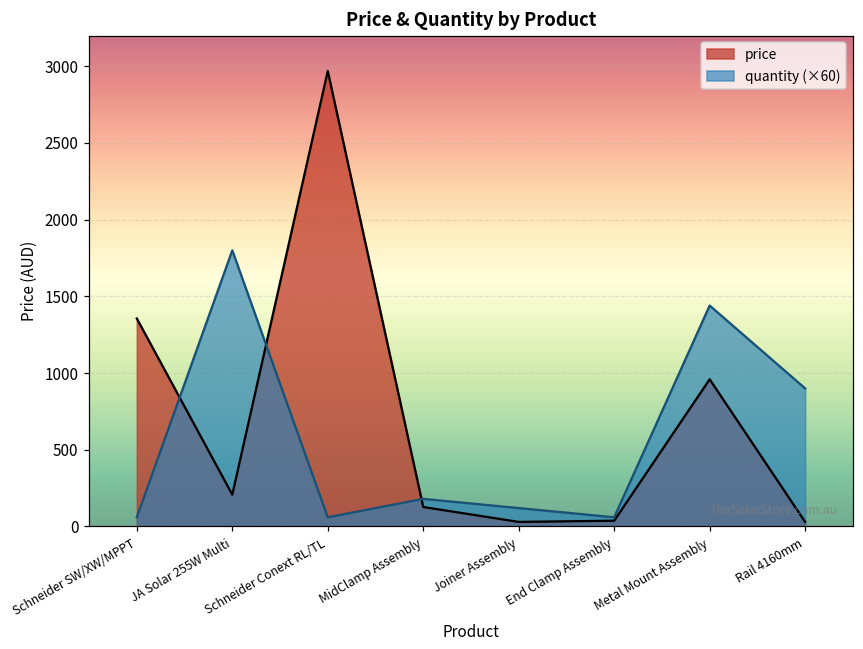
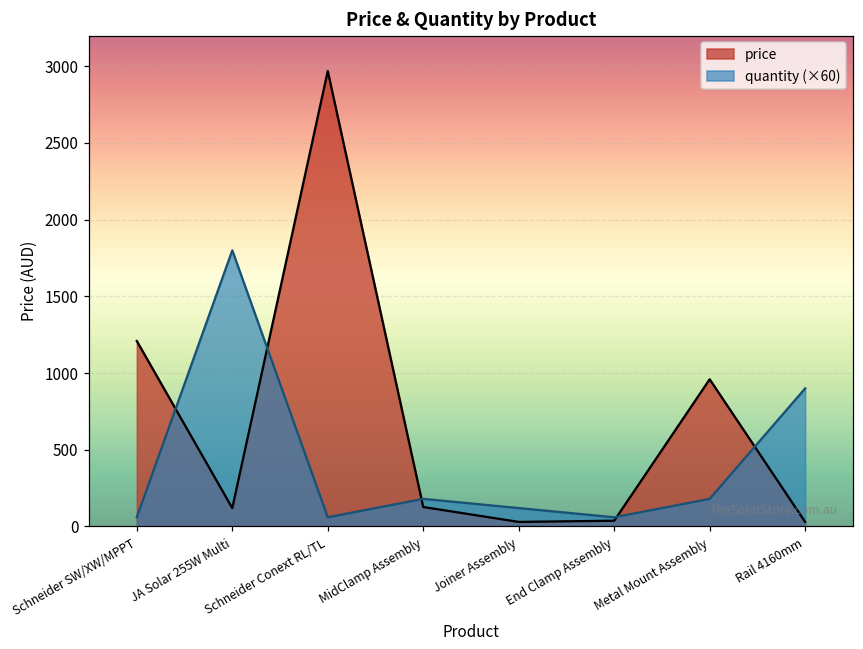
price, Schneider SW/XW/MPPT: 1360 -> 1210
price, JA Solar 255W Multi: 210 -> 120
quantity (×60), Metal Mount Assembly: 1440 -> 180
